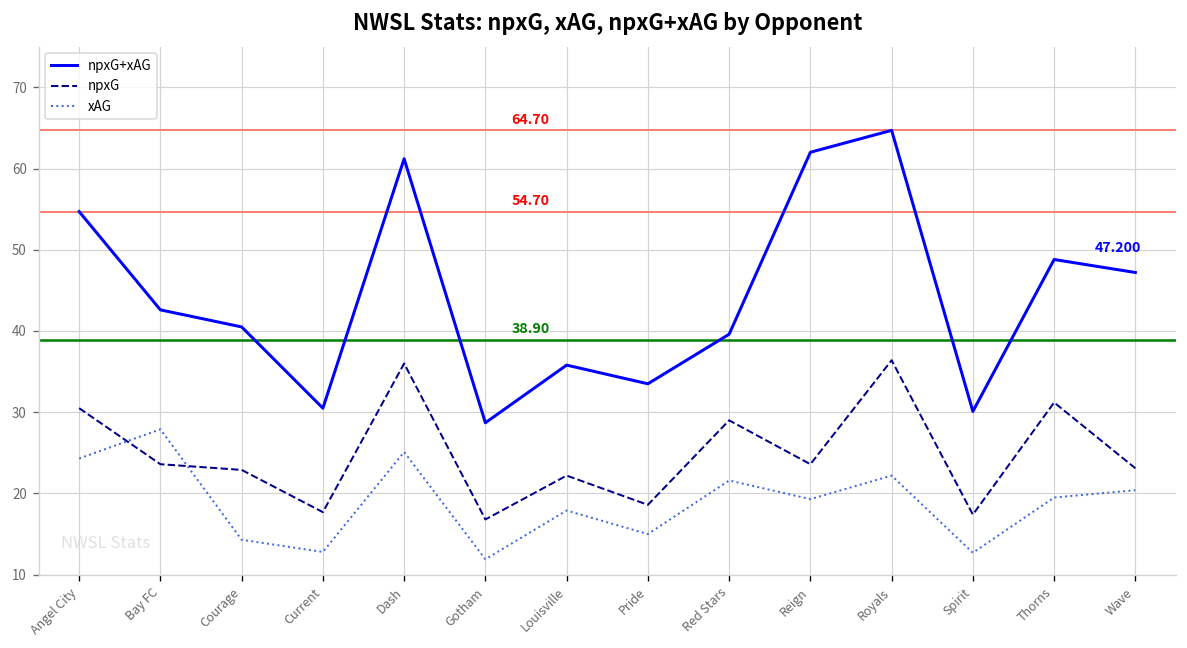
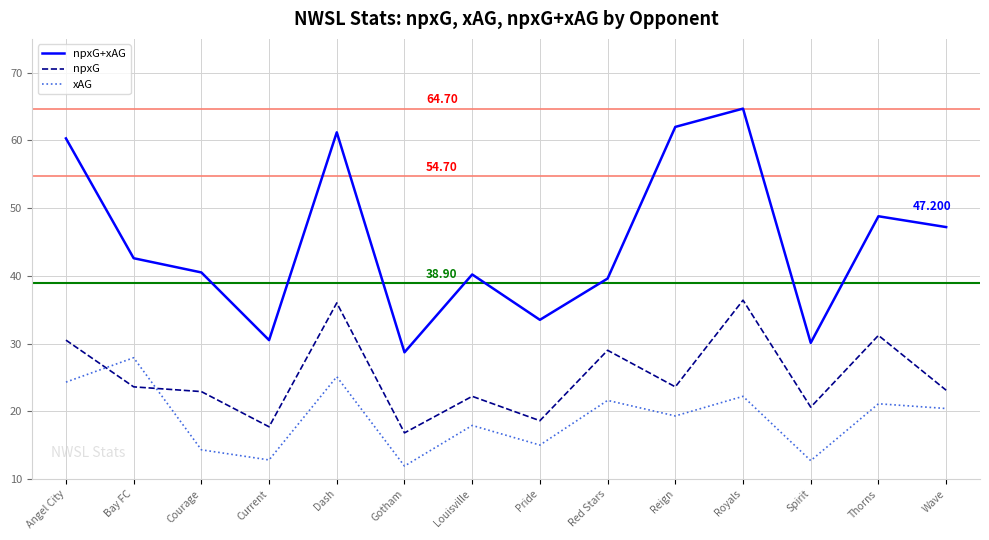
npxG+xAG, Angel City: 55 -> 60
npxG+xAG, Louisville: 36 -> 40
npxG, Spirit: 17 -> 21
xAG, Thorns: 20 -> 21
